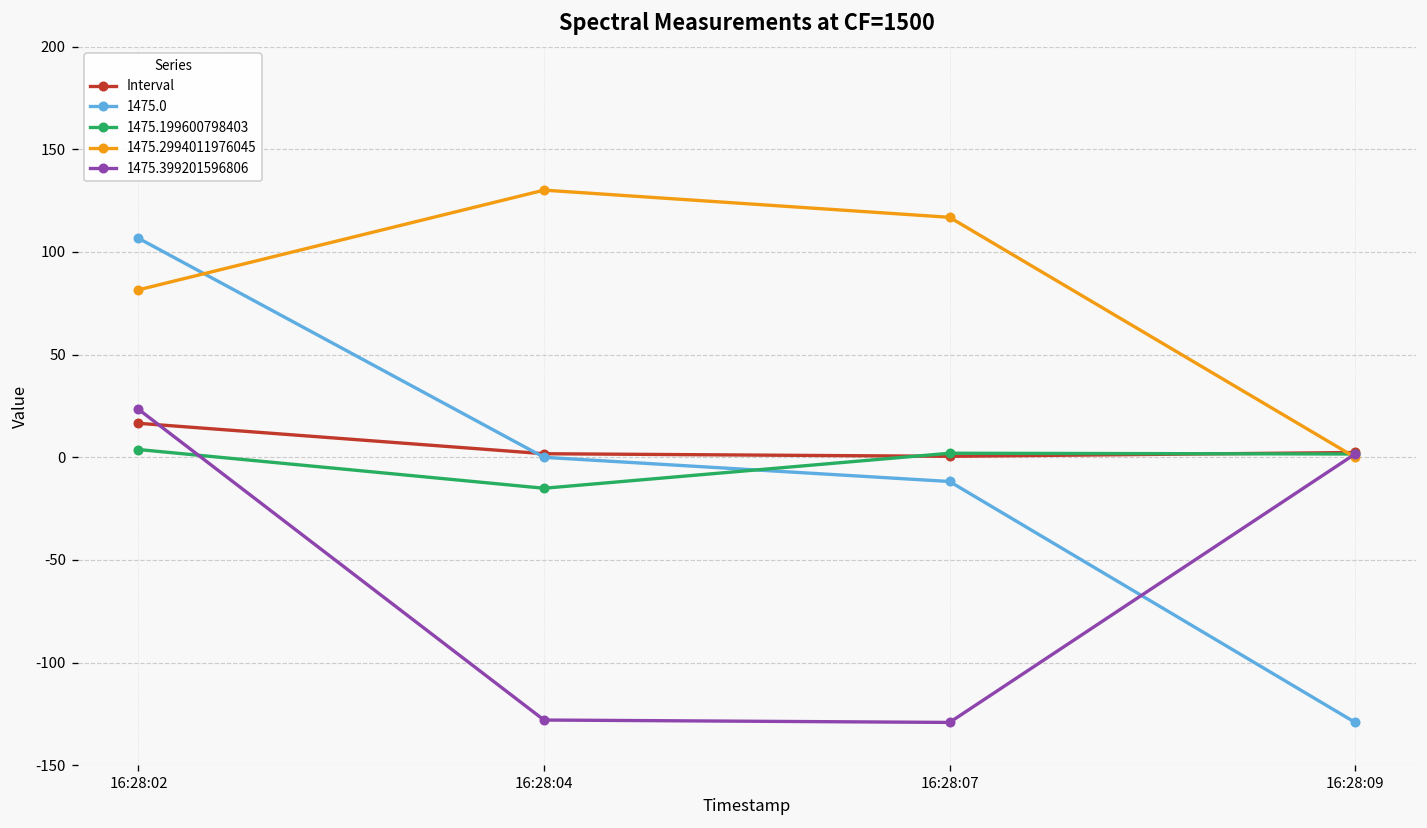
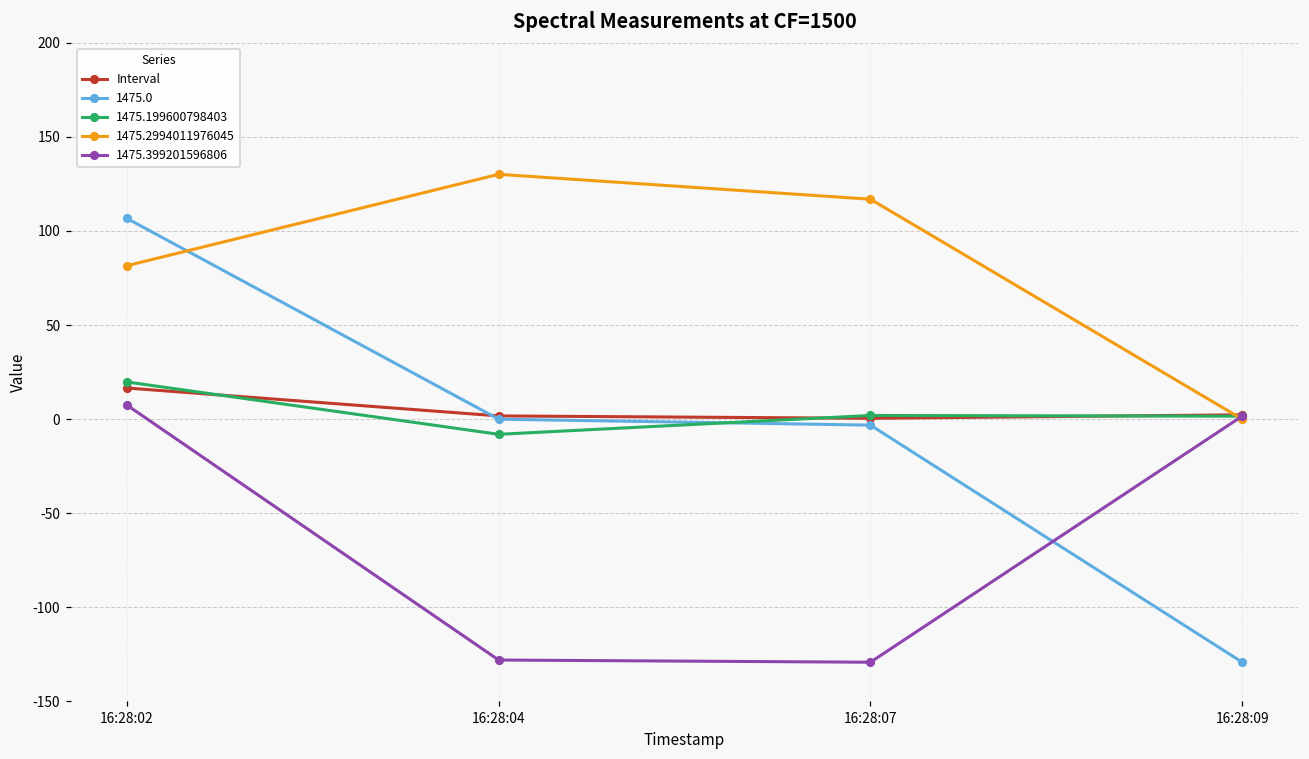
1475.199600798403, 16:28:02: 4 -> 20
1475.399201596806, 16:28:02: 23 -> 7
1475.199600798403, 16:28:04: -15 -> -8
1475.0, 16:28:07: -12 -> -3
